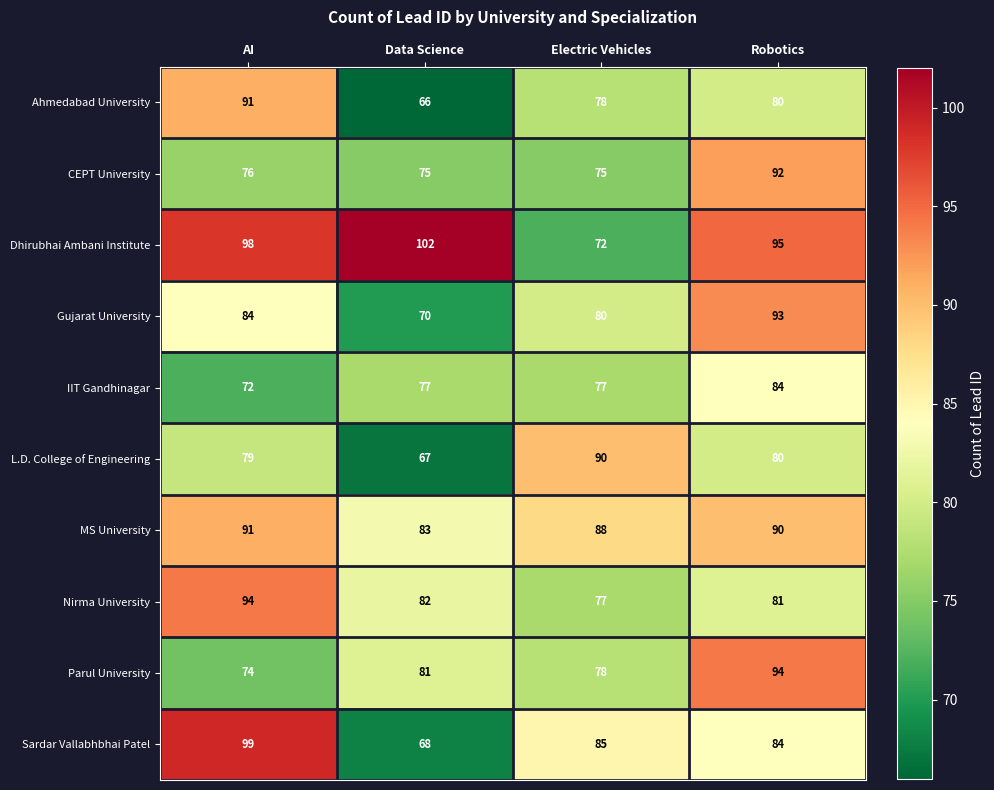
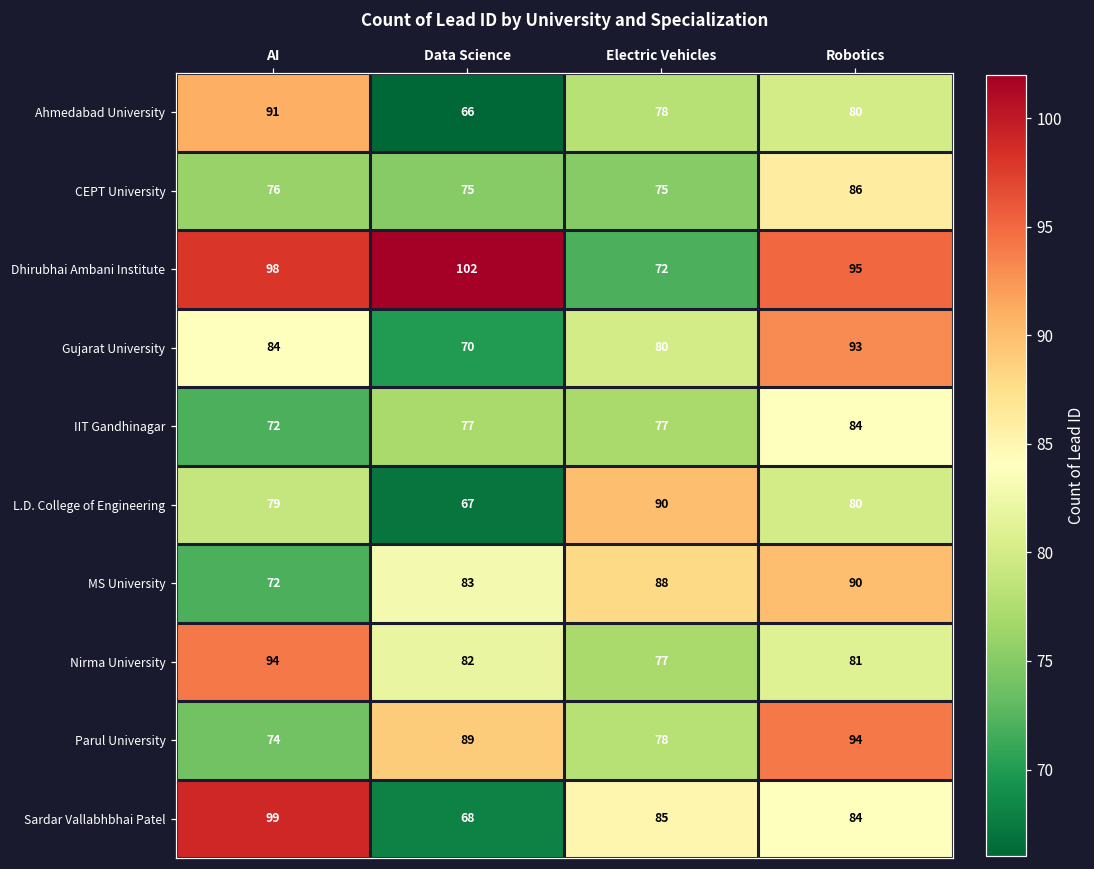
CEPT University, Robotics: 92 -> 86
MS University, AI: 91 -> 72
Parul University, Data Science: 81 -> 89
